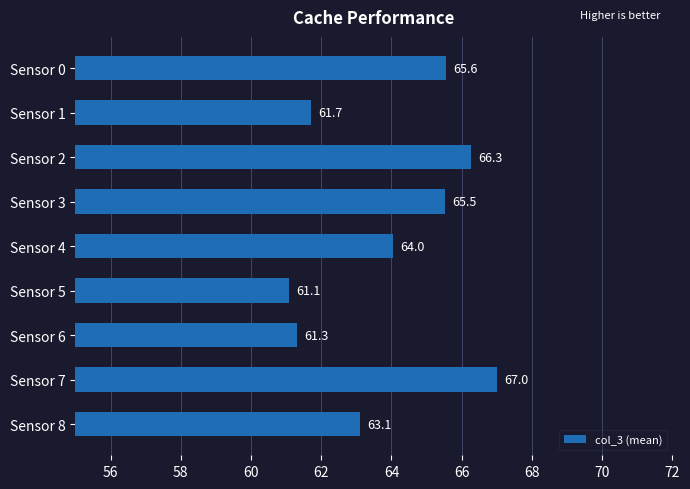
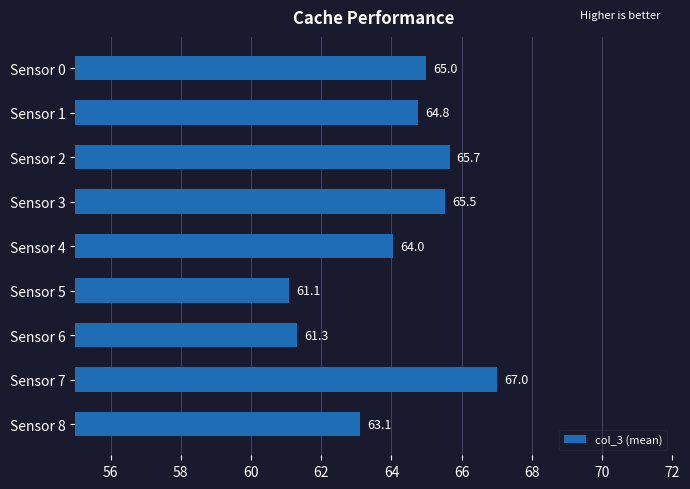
Sensor 0: 65.6 -> 65.0
Sensor 1: 61.7 -> 64.8
Sensor 2: 66.3 -> 65.7
